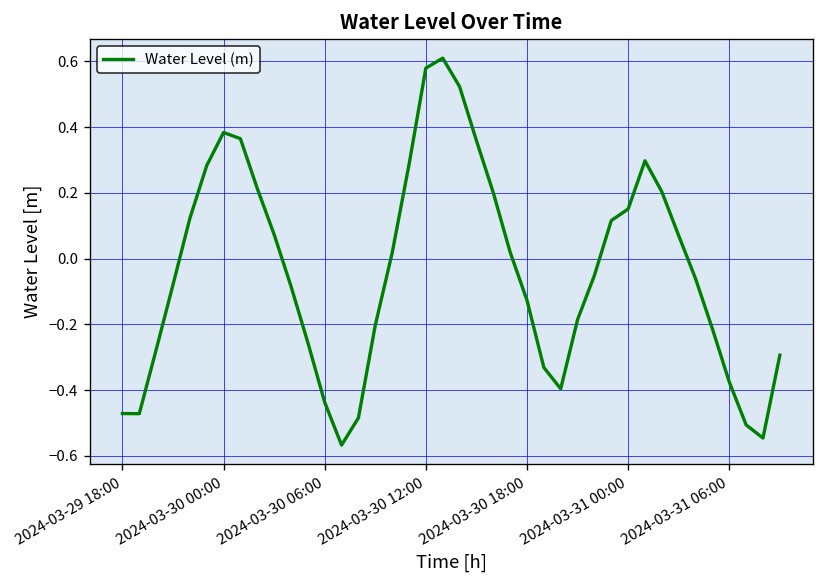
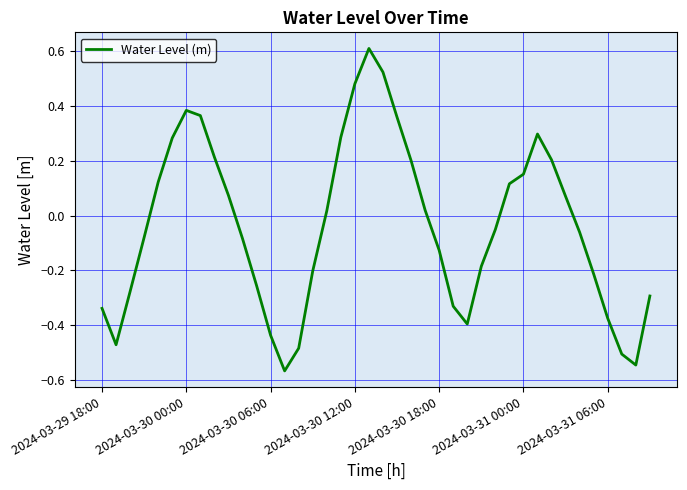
2024-03-29 18:00: -0.47 -> -0.34
2024-03-30 12:00: 0.58 -> 0.48
